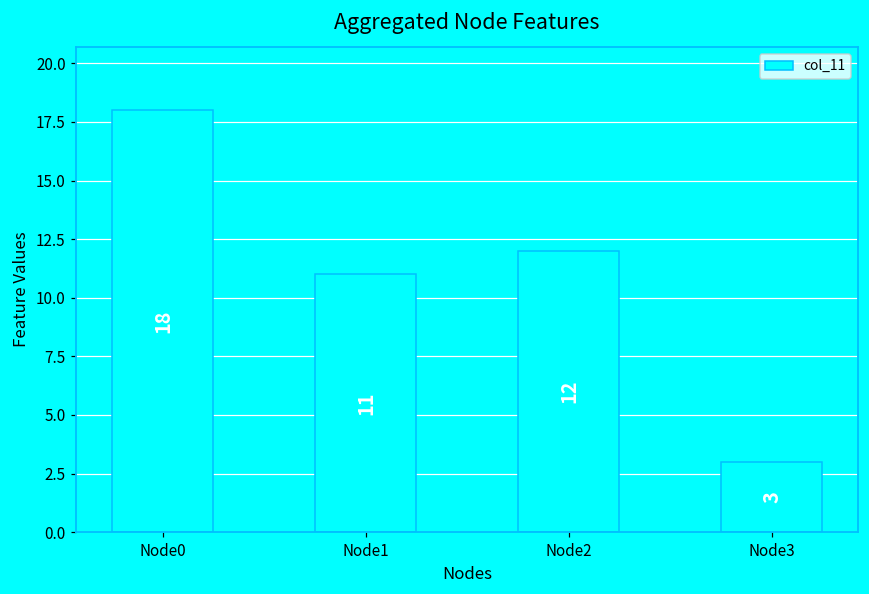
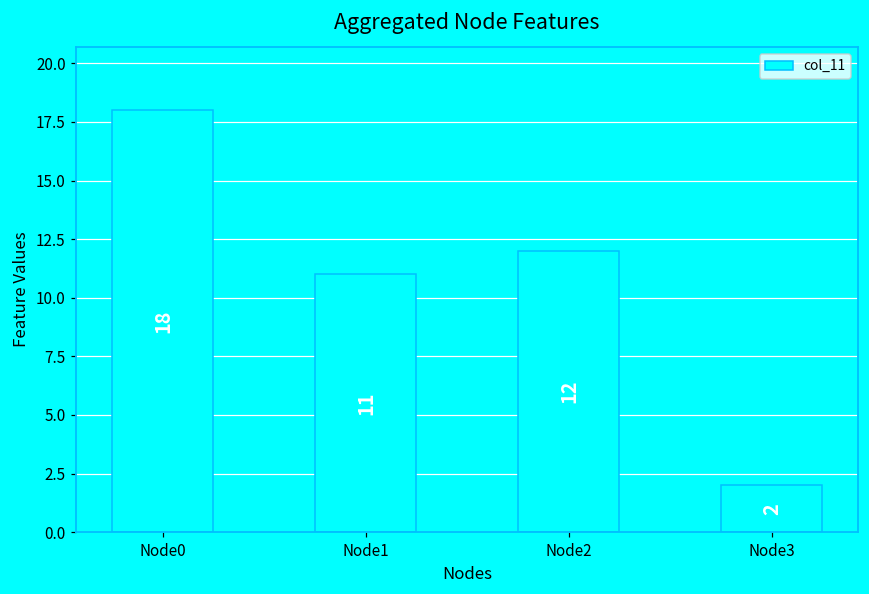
Node3: 3 -> 2
